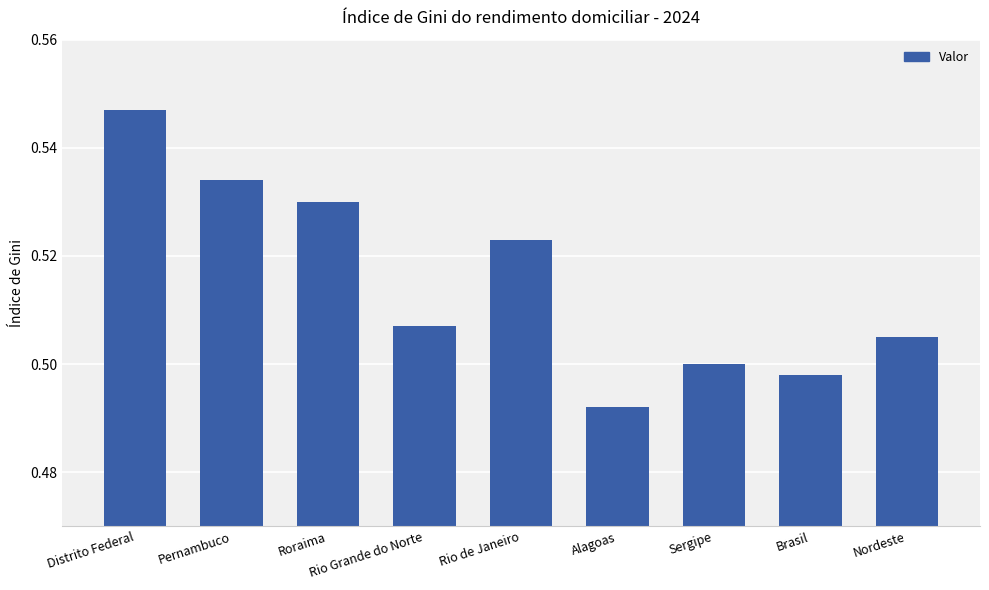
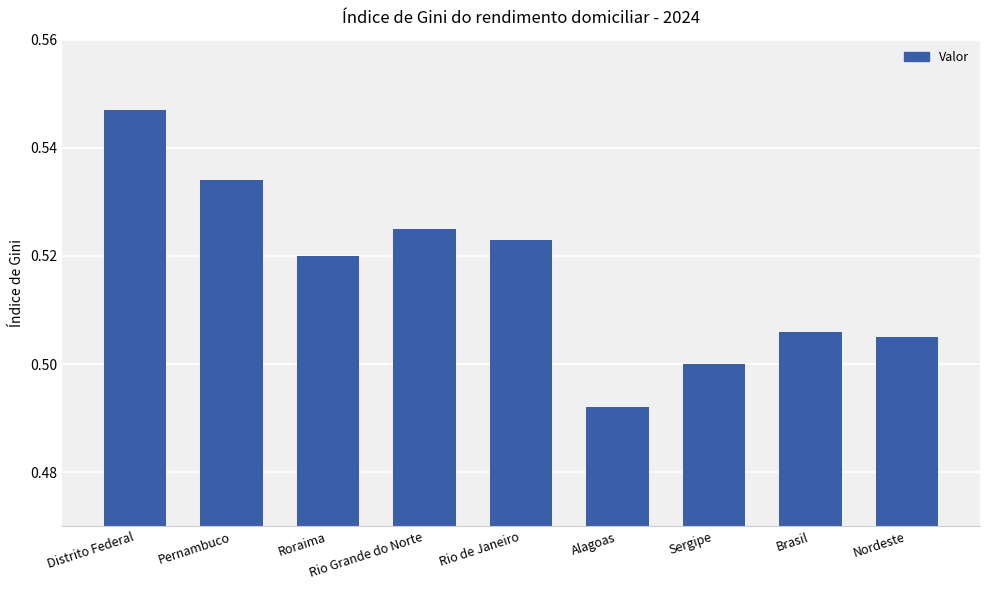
Roraima: 0.53 -> 0.52
Rio Grande do Norte: 0.507 -> 0.525
Brasil: 0.498 -> 0.506
